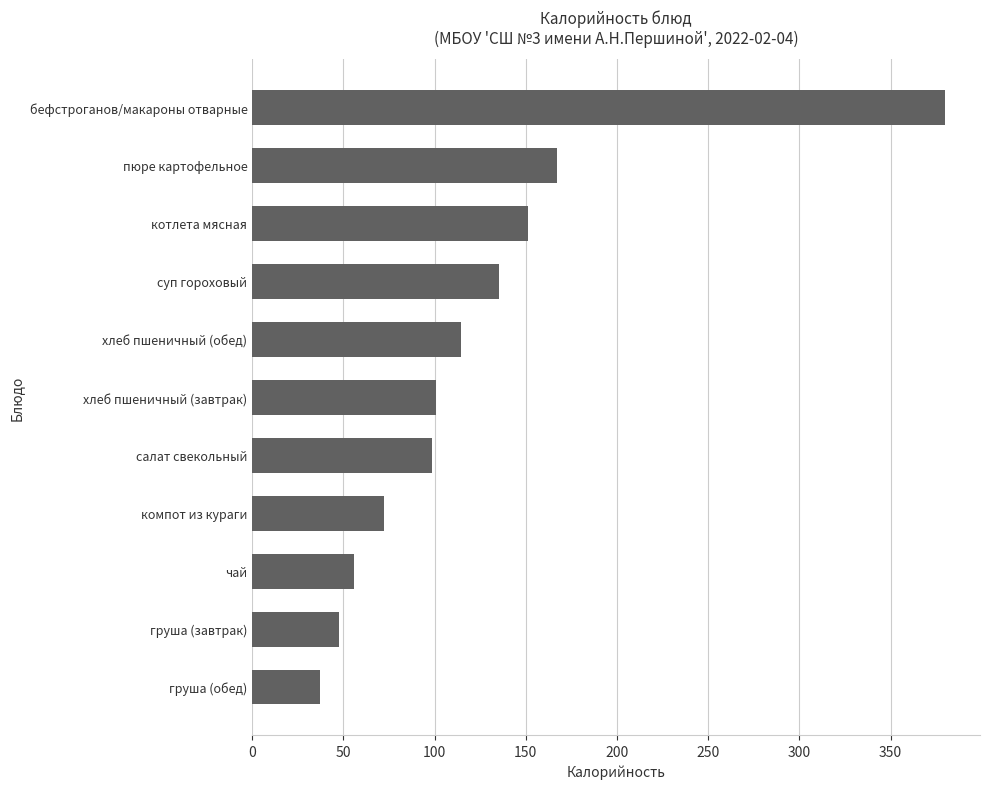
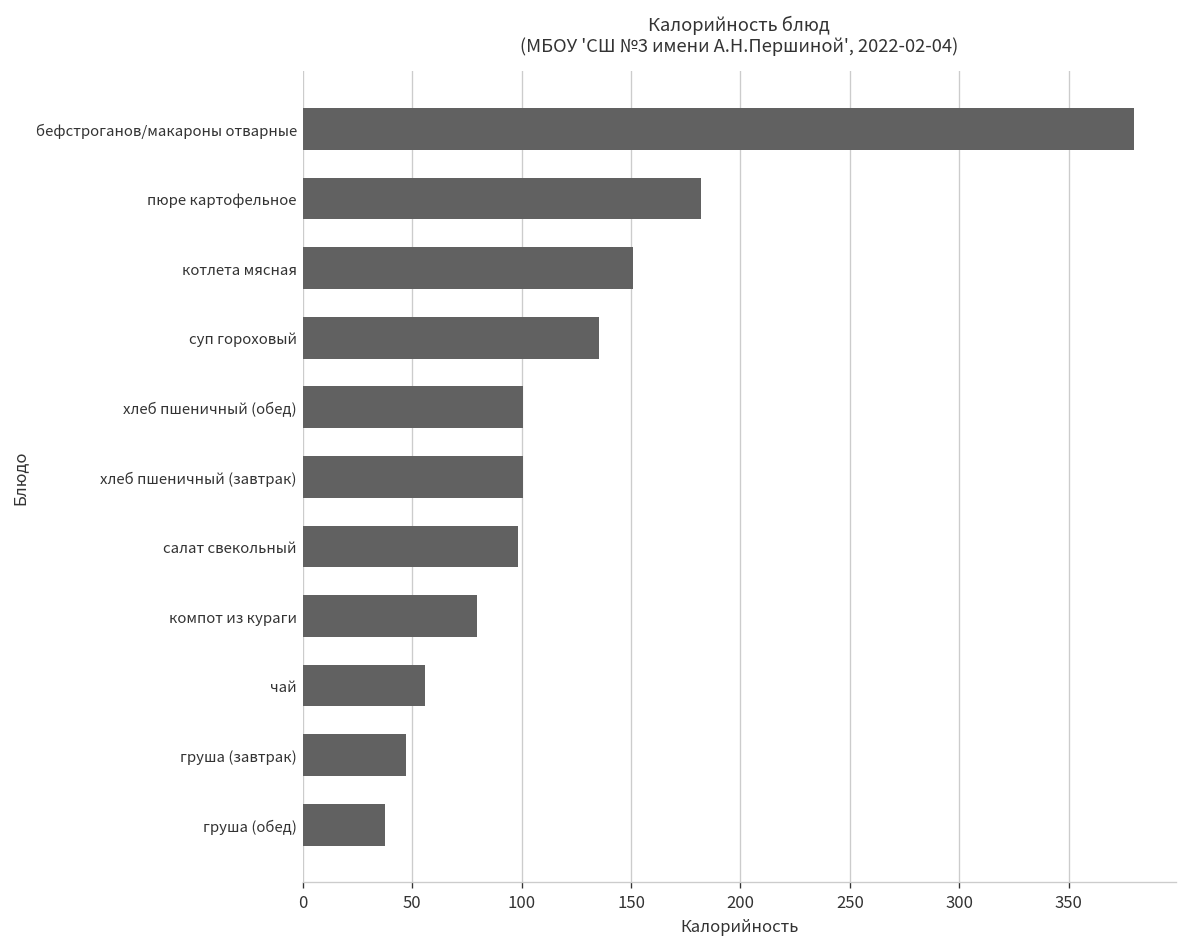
пюре картофельное: 167 -> 182
хлеб пшеничный (обед): 115 -> 101
компот из кураги: 72 -> 80
